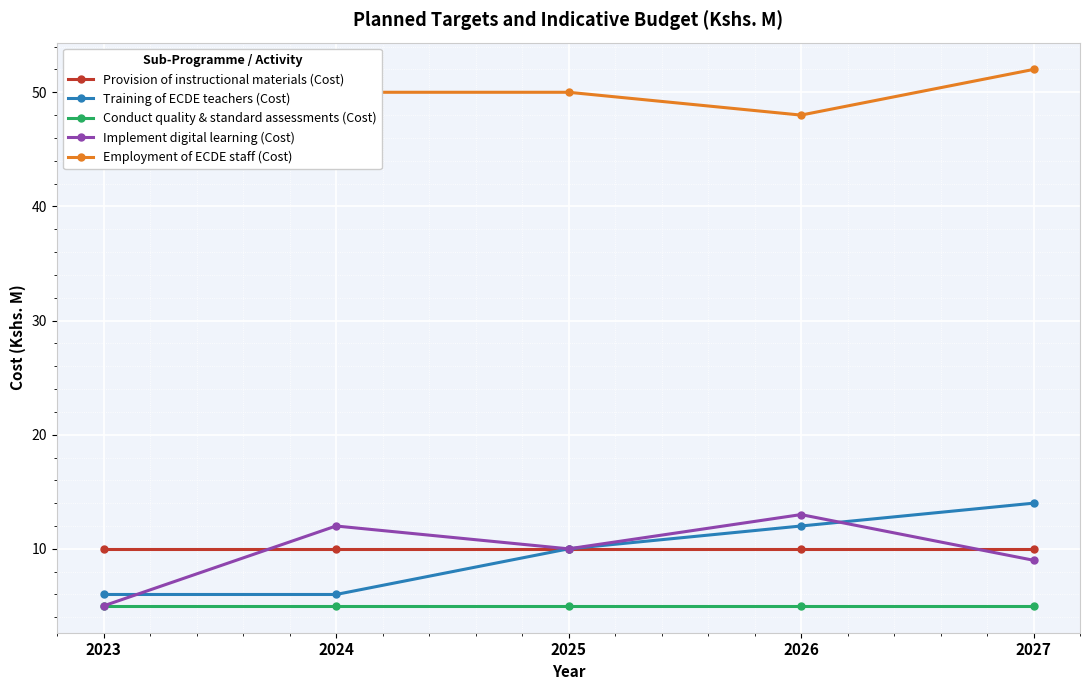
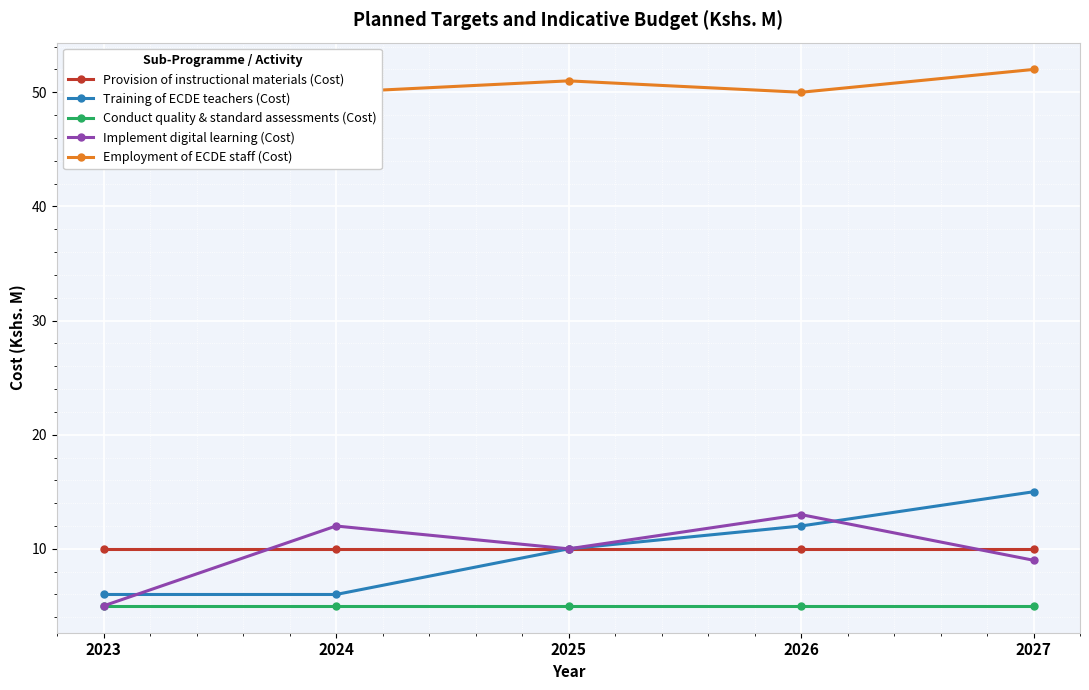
Employment of ECDE staff (Cost), 2025: 50 -> 51
Employment of ECDE staff (Cost), 2026: 48 -> 50
Training of ECDE teachers (Cost), 2027: 14 -> 15
